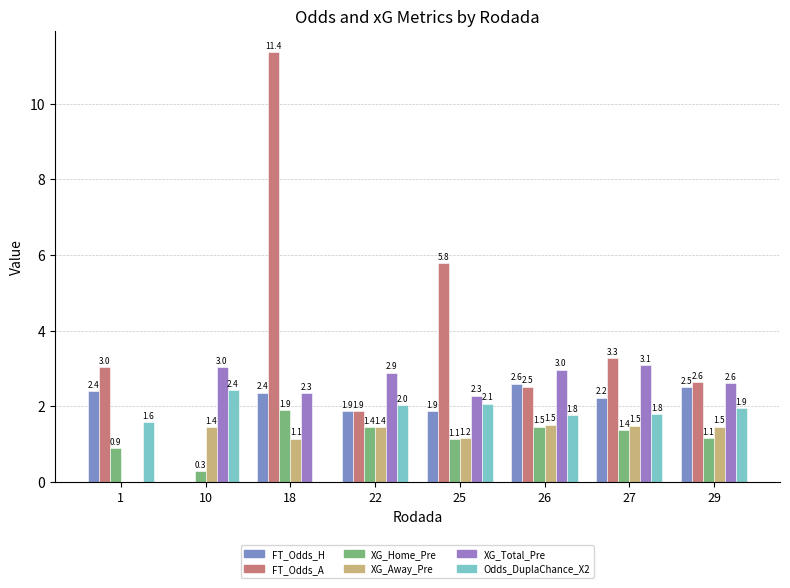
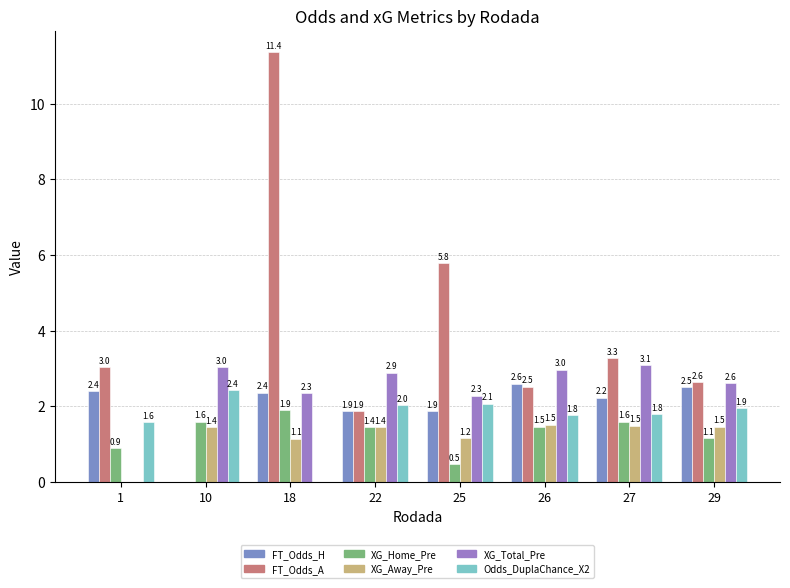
XG_Home_Pre, 10: 0.3 -> 1.6
XG_Home_Pre, 25: 1.1 -> 0.5
XG_Home_Pre, 27: 1.4 -> 1.6
